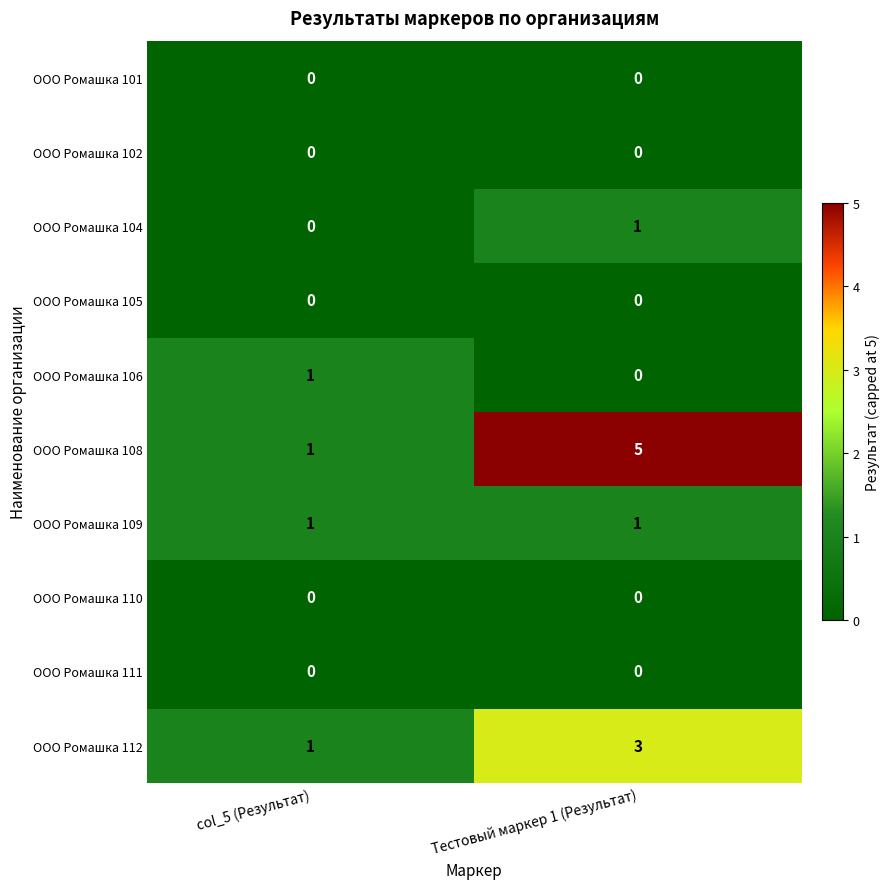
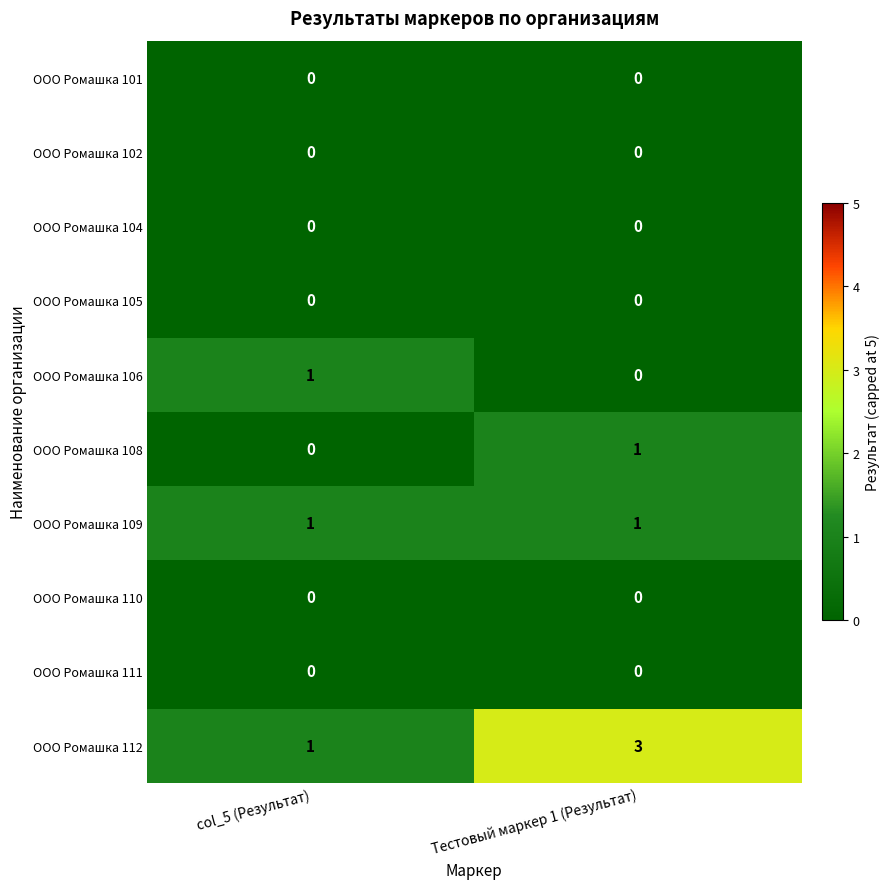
ООО Ромашка 104, Тестовый маркер 1 (Результат): 1 -> 0
ООО Ромашка 108, col_5 (Результат): 1 -> 0
ООО Ромашка 108, Тестовый маркер 1 (Результат): 5 -> 1
